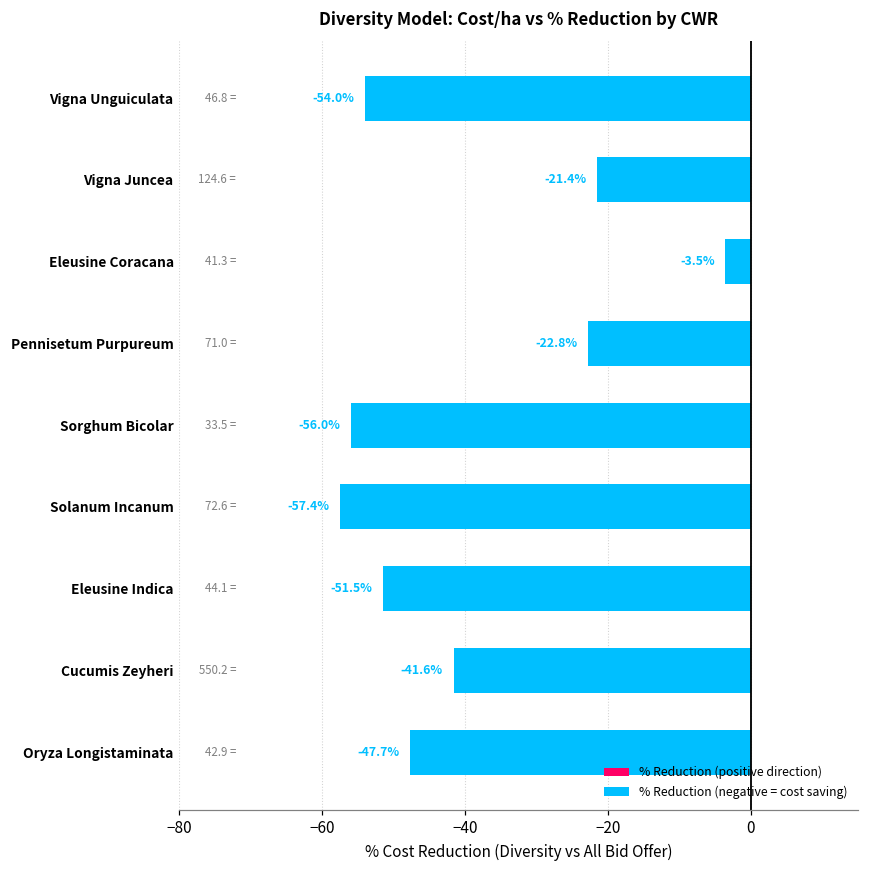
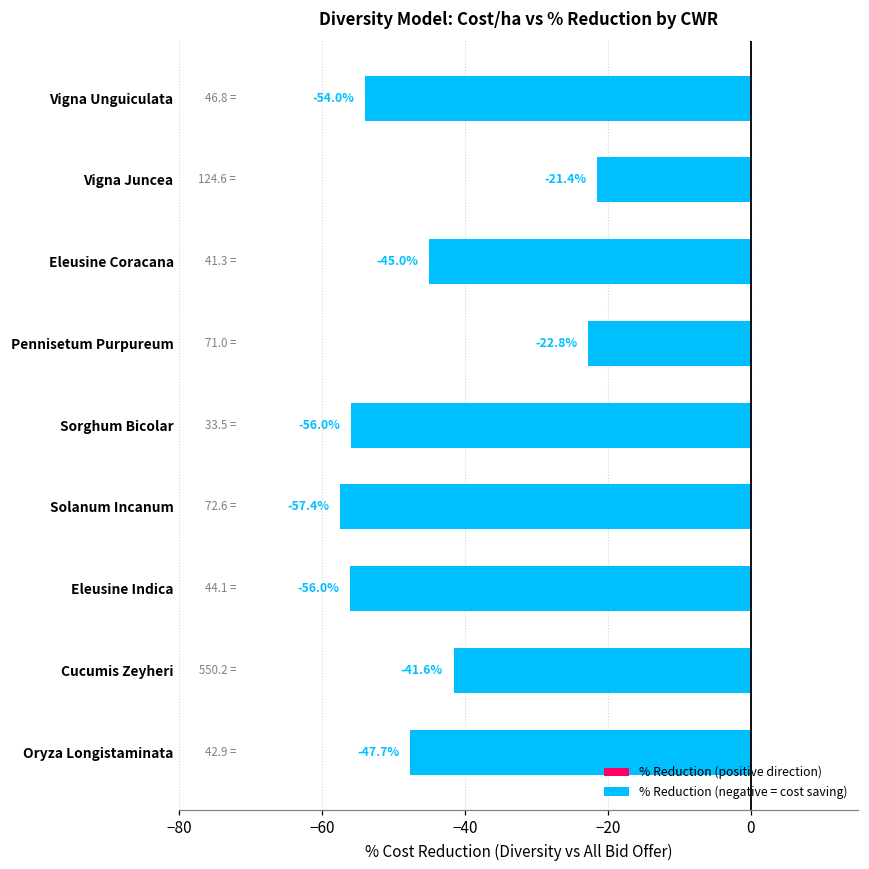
Eleusine Coracana: -3.5% -> -45.0%
Eleusine Indica: -51.5% -> -56.0%
